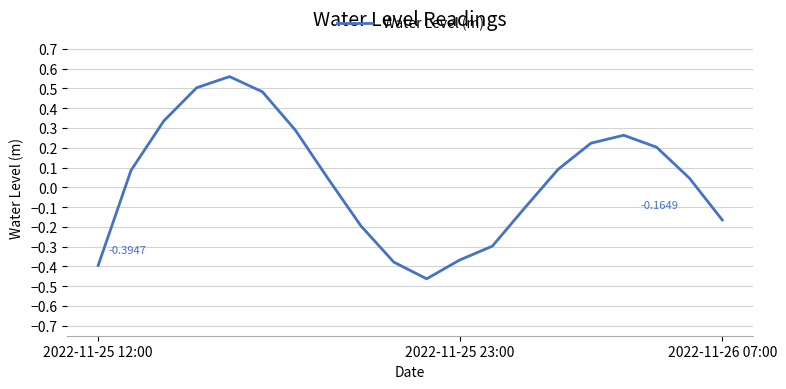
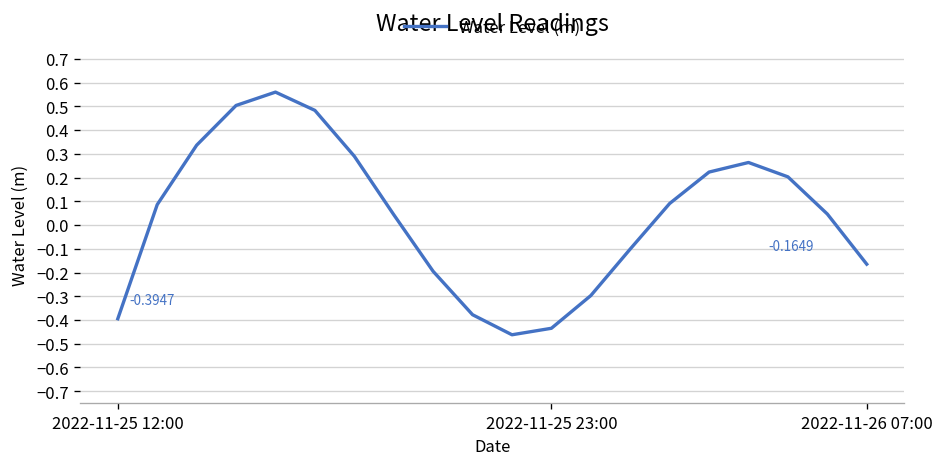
2022-11-25 23:00: -0.37 -> -0.43
